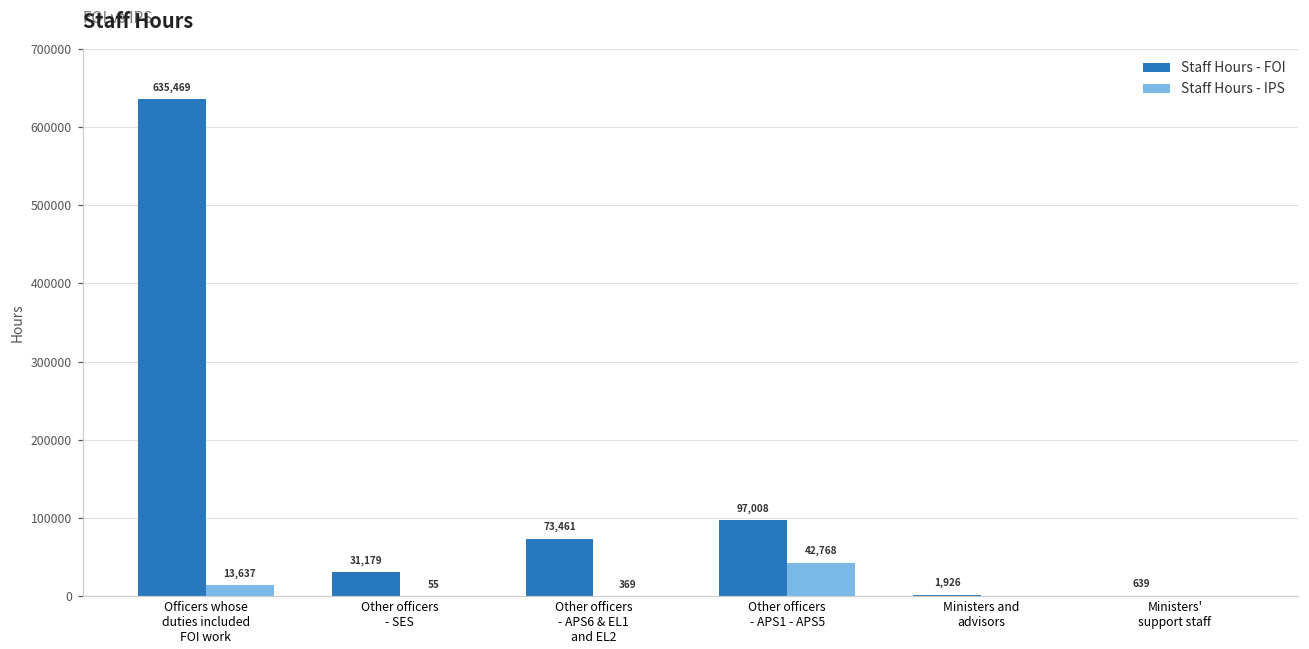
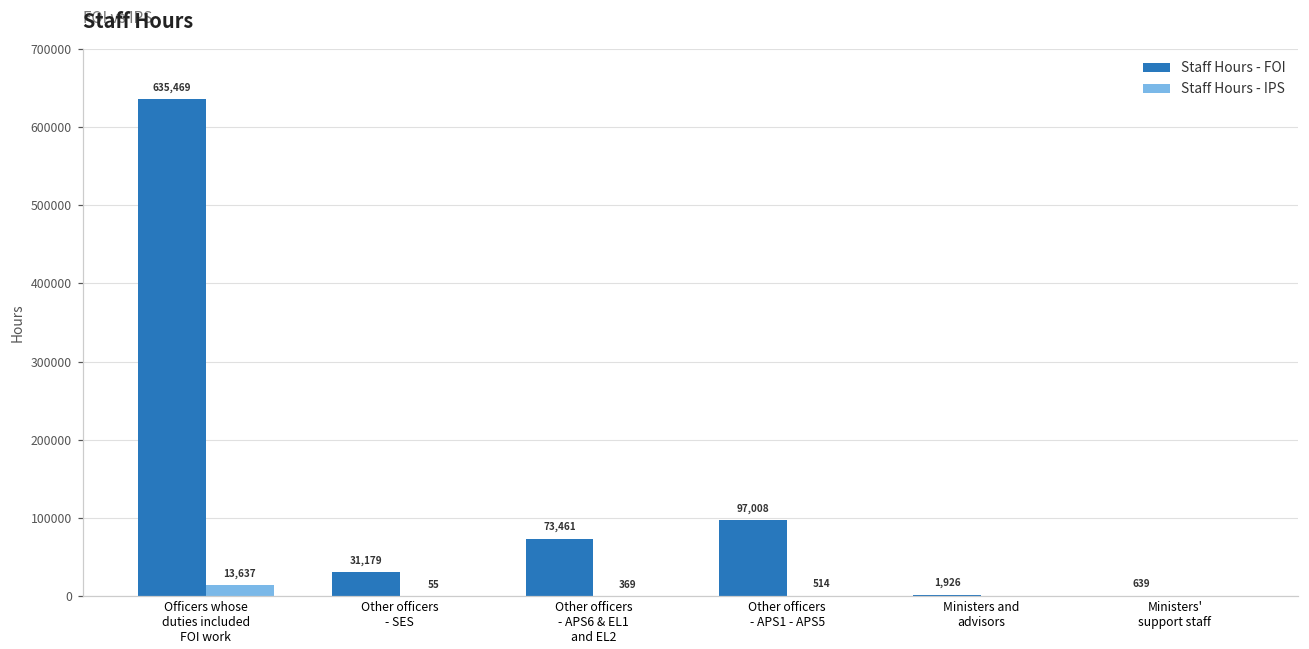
Staff Hours - IPS, Other officers - APS1 - APS5: 42,768 -> 514
